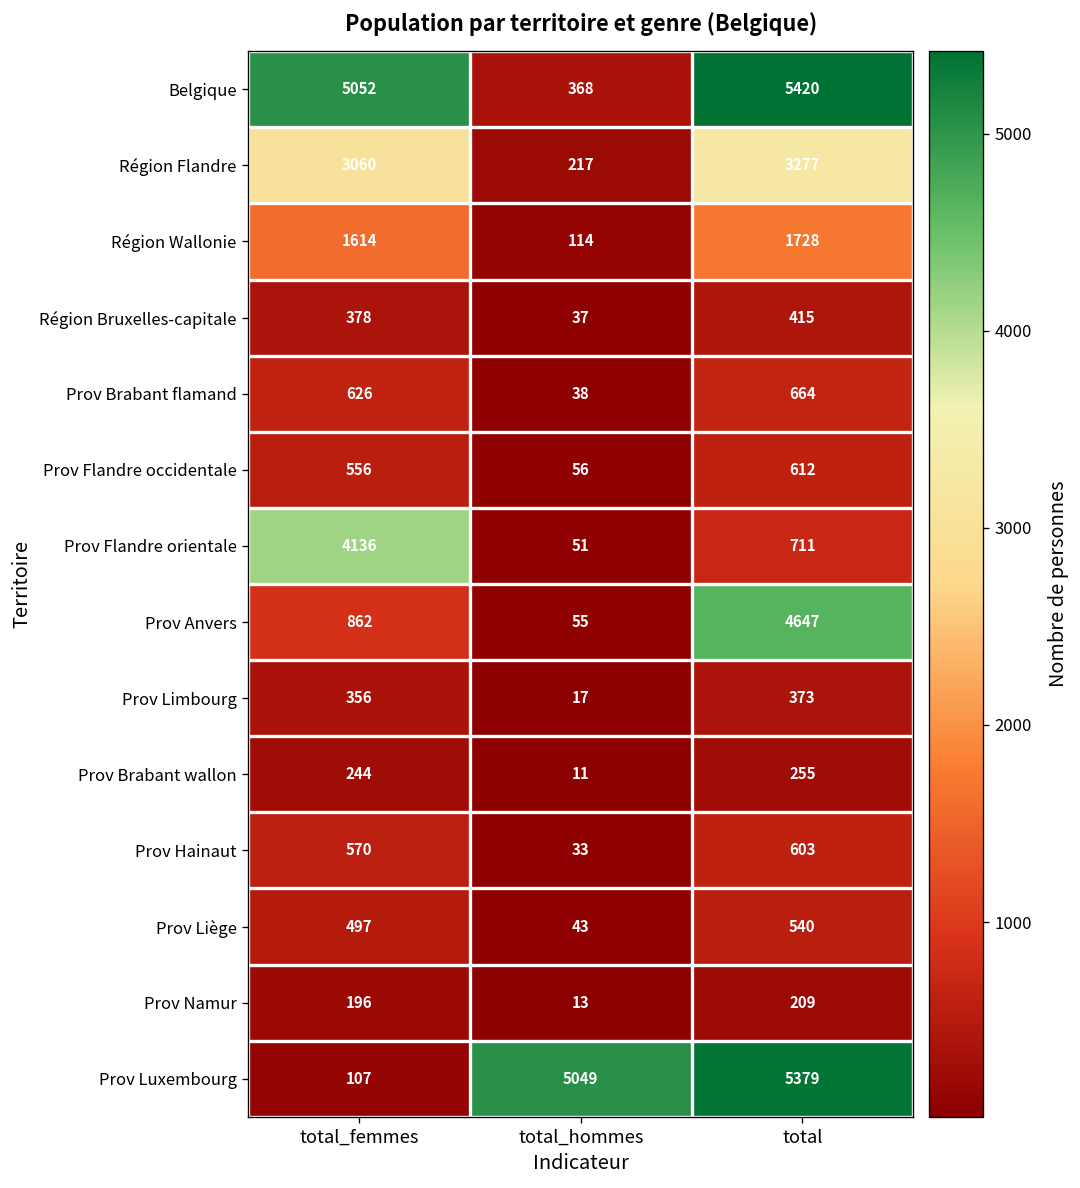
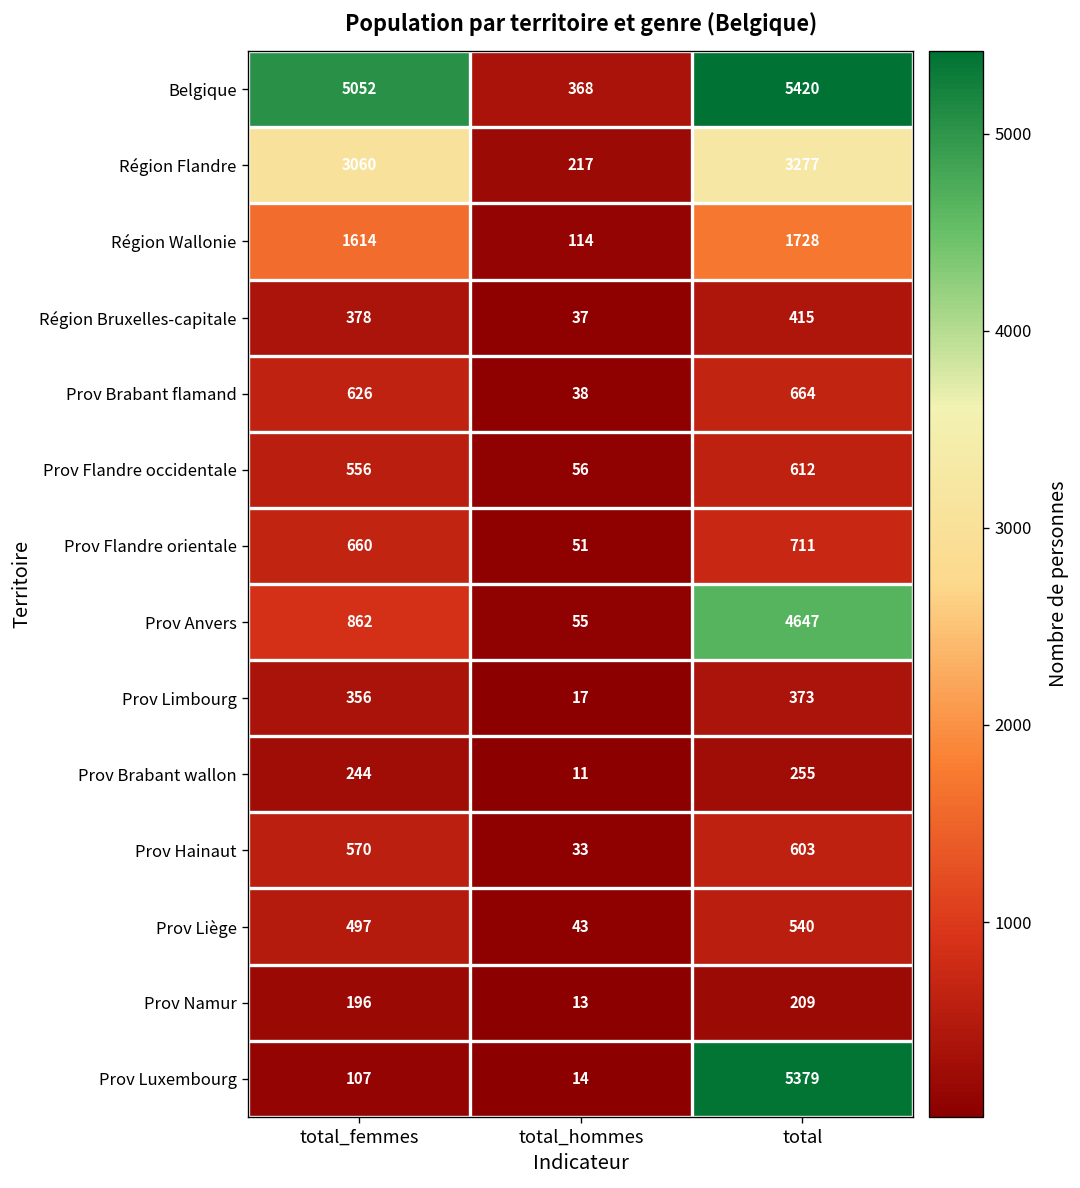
Prov Flandre orientale, total_femmes: 4136 -> 660
Prov Luxembourg, total_hommes: 5049 -> 14
